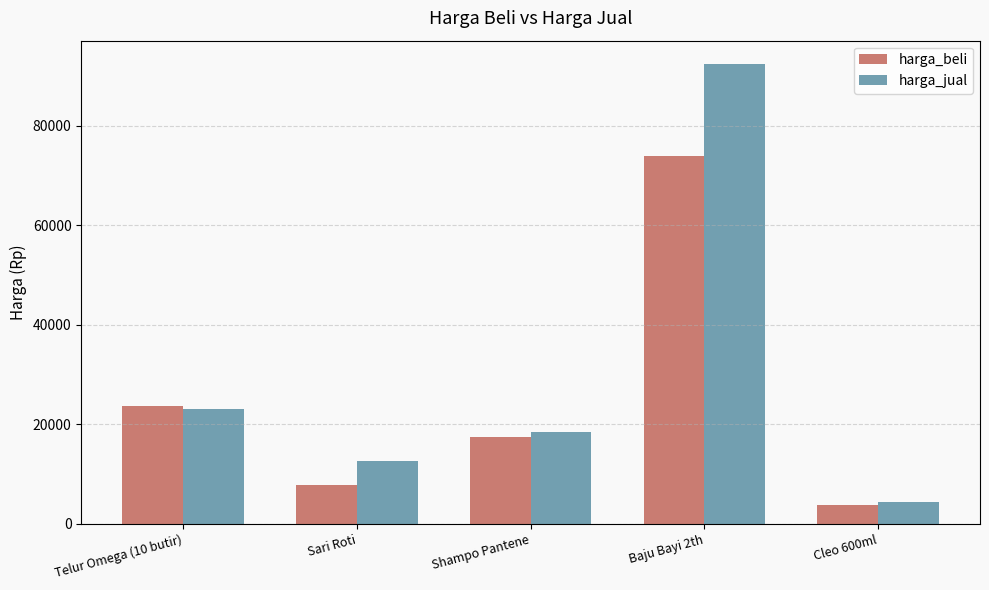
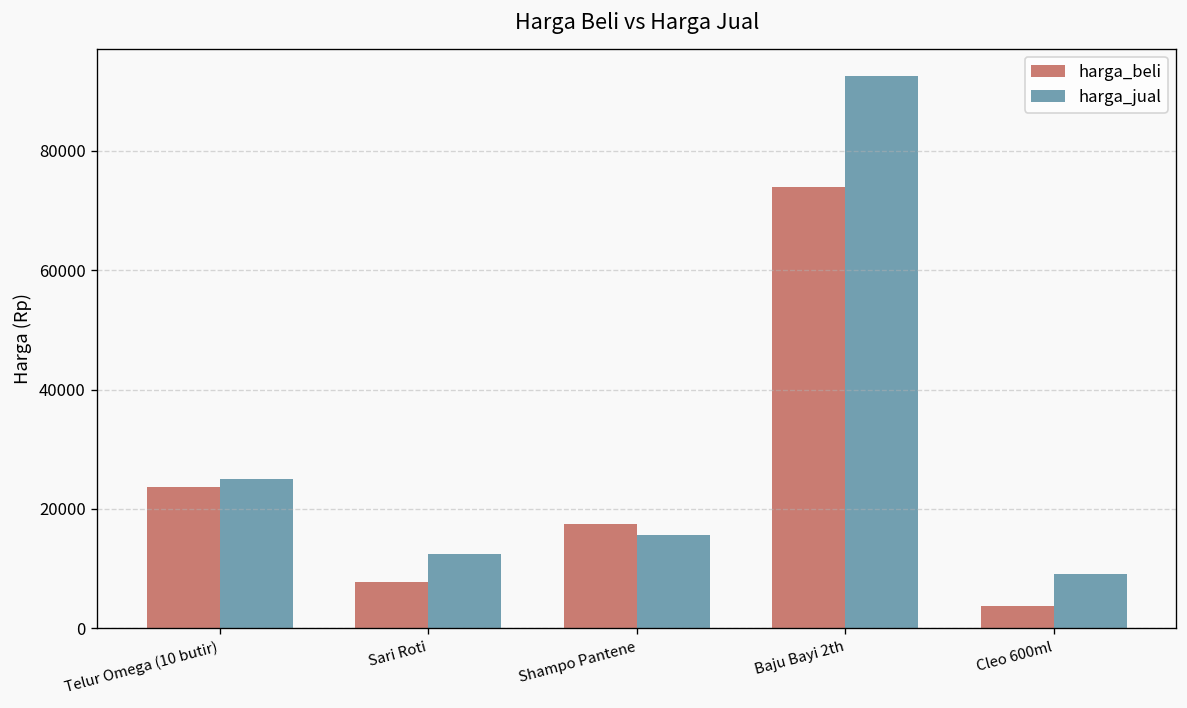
harga_jual, Telur Omega (10 butir): 23000 -> 25000
harga_jual, Shampo Pantene: 19000 -> 16000
harga_jual, Cleo 600ml: 4000 -> 9000
